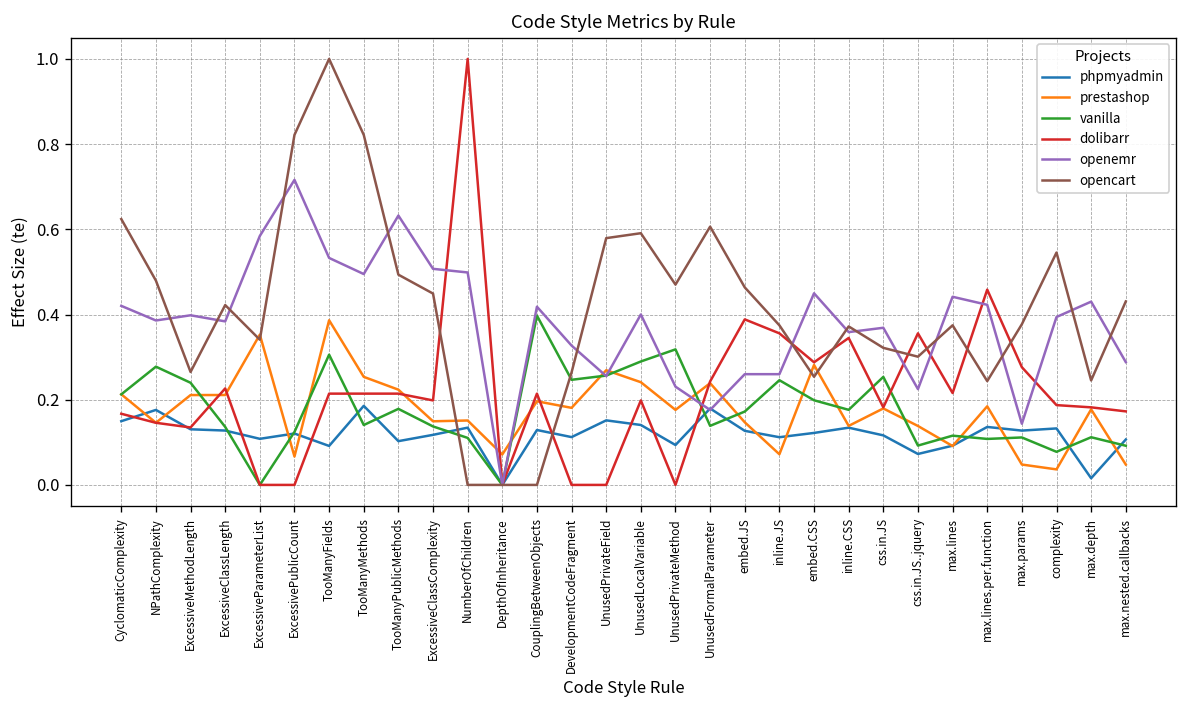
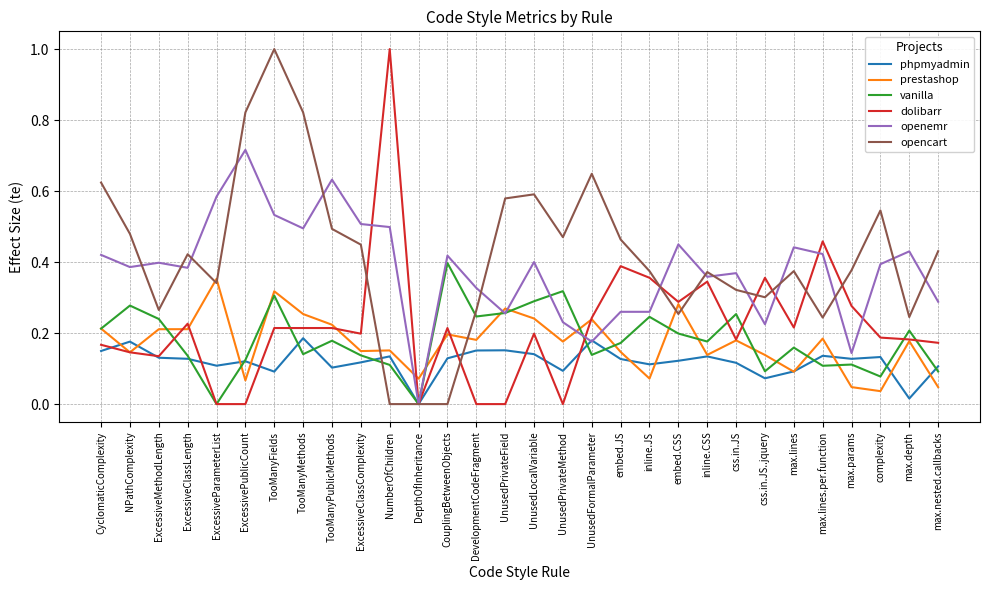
prestashop, TooManyFields: 0.39 -> 0.32
phpmyadmin, DevelopmentCodeFragment: 0.11 -> 0.15
opencart, UnusedFormalParameter: 0.61 -> 0.65
vanilla, max.lines: 0.12 -> 0.16
vanilla, max.depth: 0.11 -> 0.21
